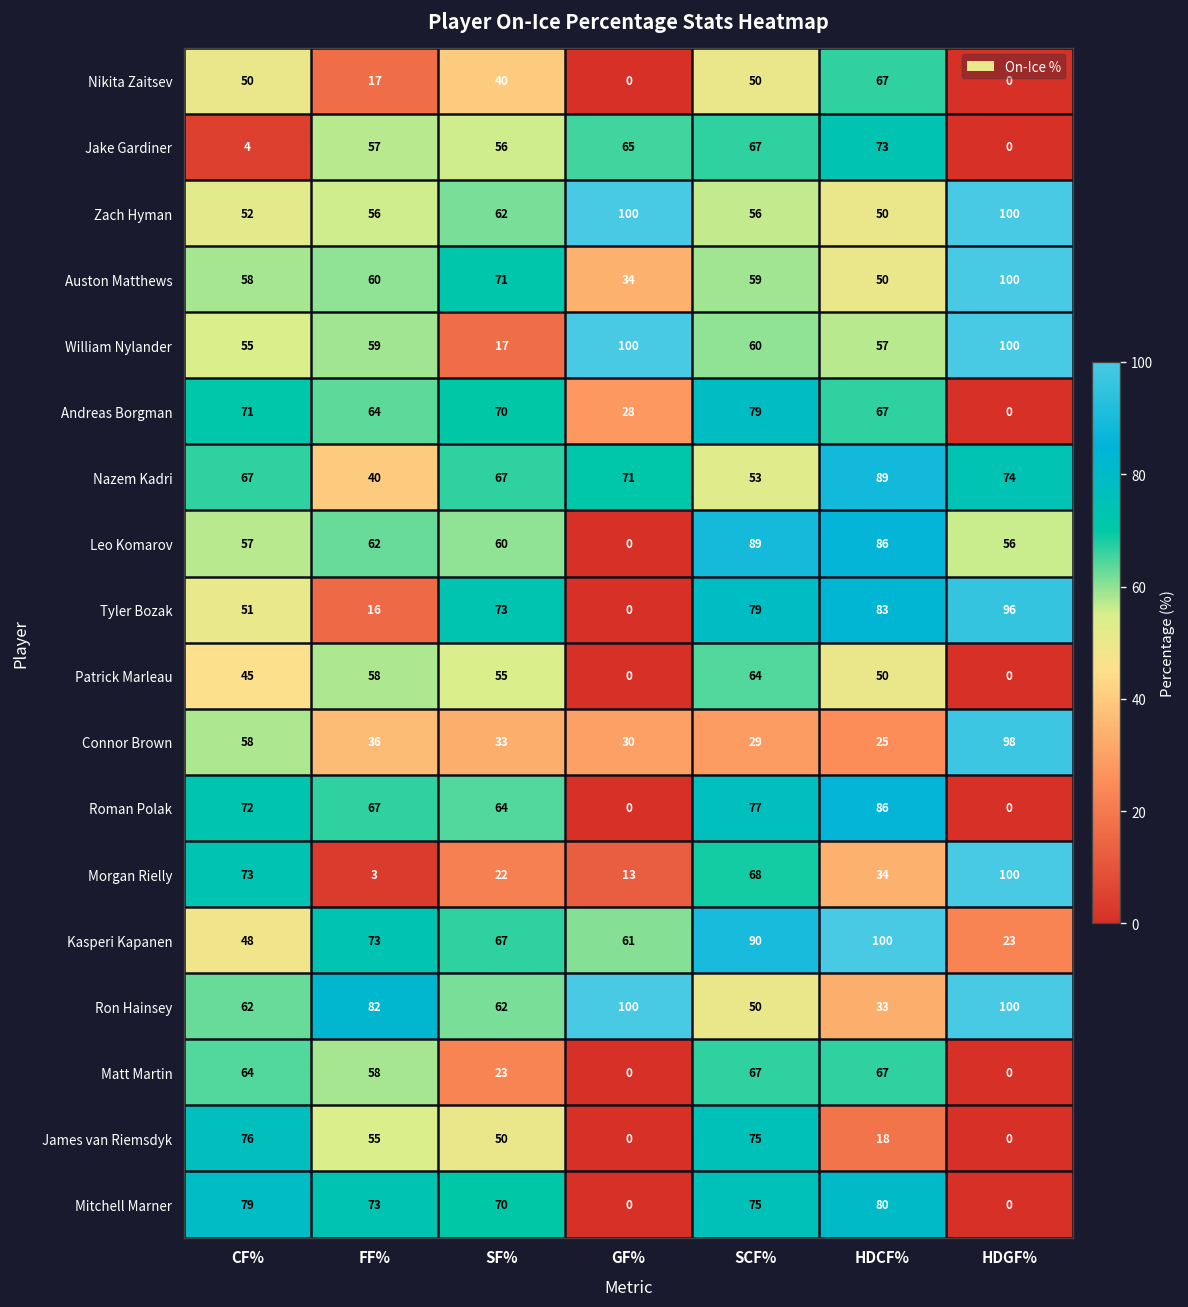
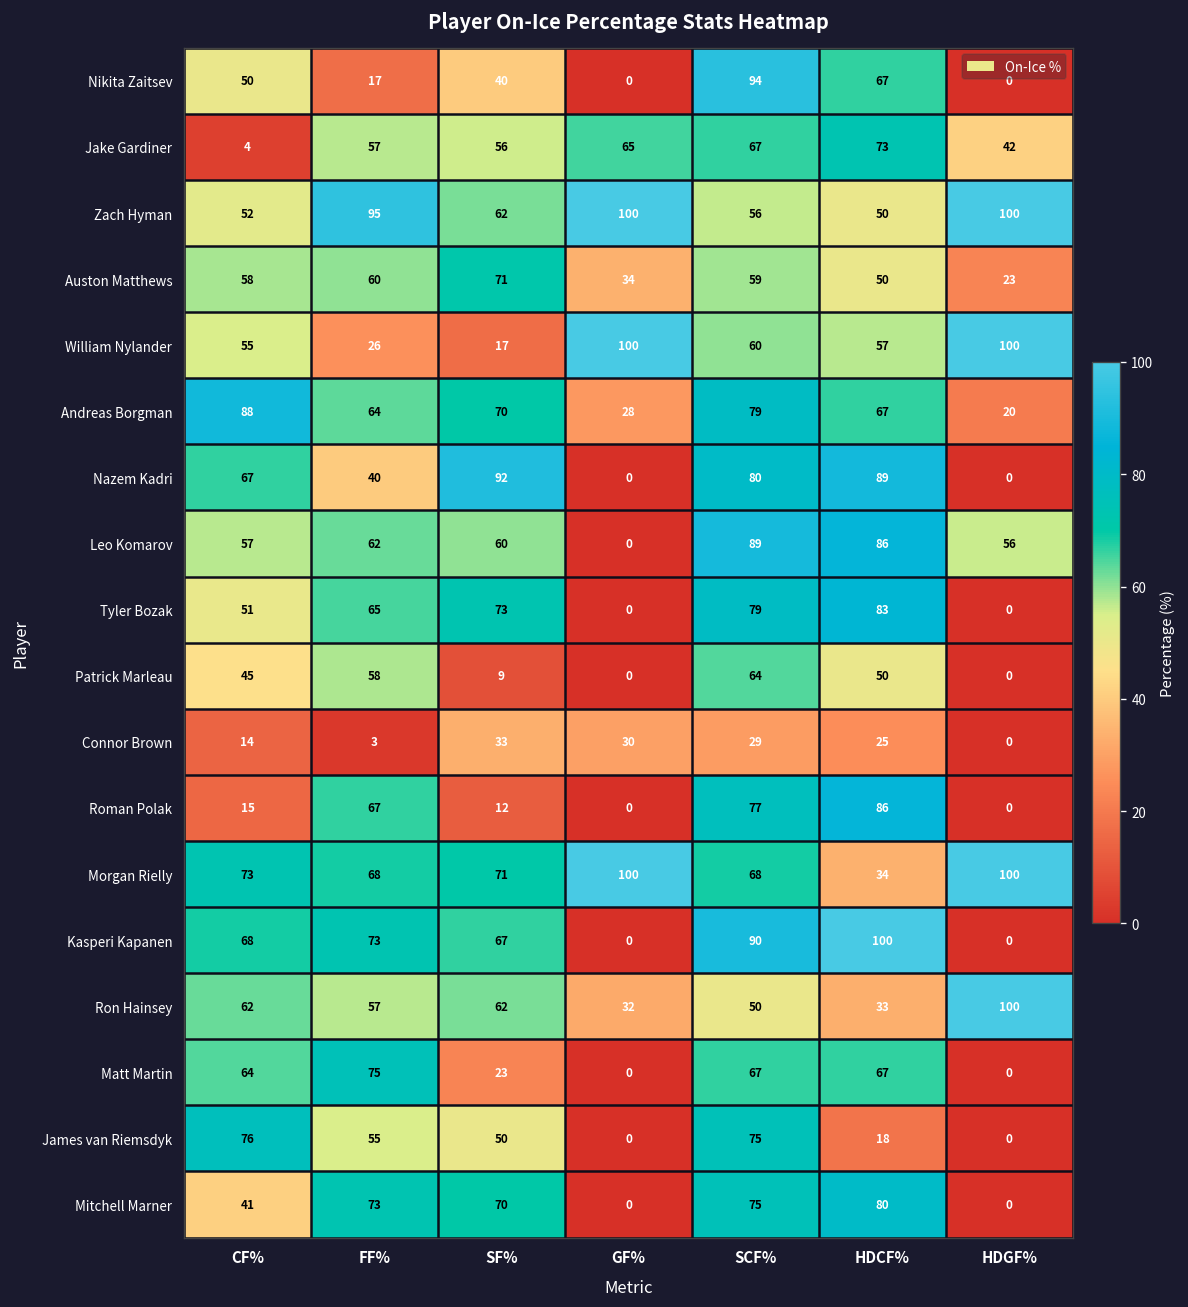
Nikita Zaitsev, SCF%: 50 -> 94
Jake Gardiner, HDGF%: 0 -> 42
Zach Hyman, FF%: 56 -> 95
Auston Matthews, HDGF%: 100 -> 23
William Nylander, FF%: 59 -> 26
Andreas Borgman, CF%: 71 -> 88
Andreas Borgman, HDGF%: 0 -> 20
Nazem Kadri, SF%: 67 -> 92
Nazem Kadri, GF%: 71 -> 0
Nazem Kadri, SCF%: 53 -> 80
Nazem Kadri, HDGF%: 74 -> 0
Tyler Bozak, FF%: 16 -> 65
Tyler Bozak, HDGF%: 96 -> 0
Patrick Marleau, SF%: 55 -> 9
Connor Brown, CF%: 58 -> 14
Connor Brown, FF%: 36 -> 3
Connor Brown, HDGF%: 98 -> 0
Roman Polak, CF%: 72 -> 15
Roman Polak, SF%: 64 -> 12
Morgan Rielly, FF%: 3 -> 68
Morgan Rielly, SF%: 22 -> 71
Morgan Rielly, GF%: 13 -> 100
Kasperi Kapanen, CF%: 48 -> 68
Kasperi Kapanen, GF%: 61 -> 0
Kasperi Kapanen, HDGF%: 23 -> 0
Ron Hainsey, FF%: 82 -> 57
Ron Hainsey, GF%: 100 -> 32
Matt Martin, FF%: 58 -> 75
Mitchell Marner, CF%: 79 -> 41
